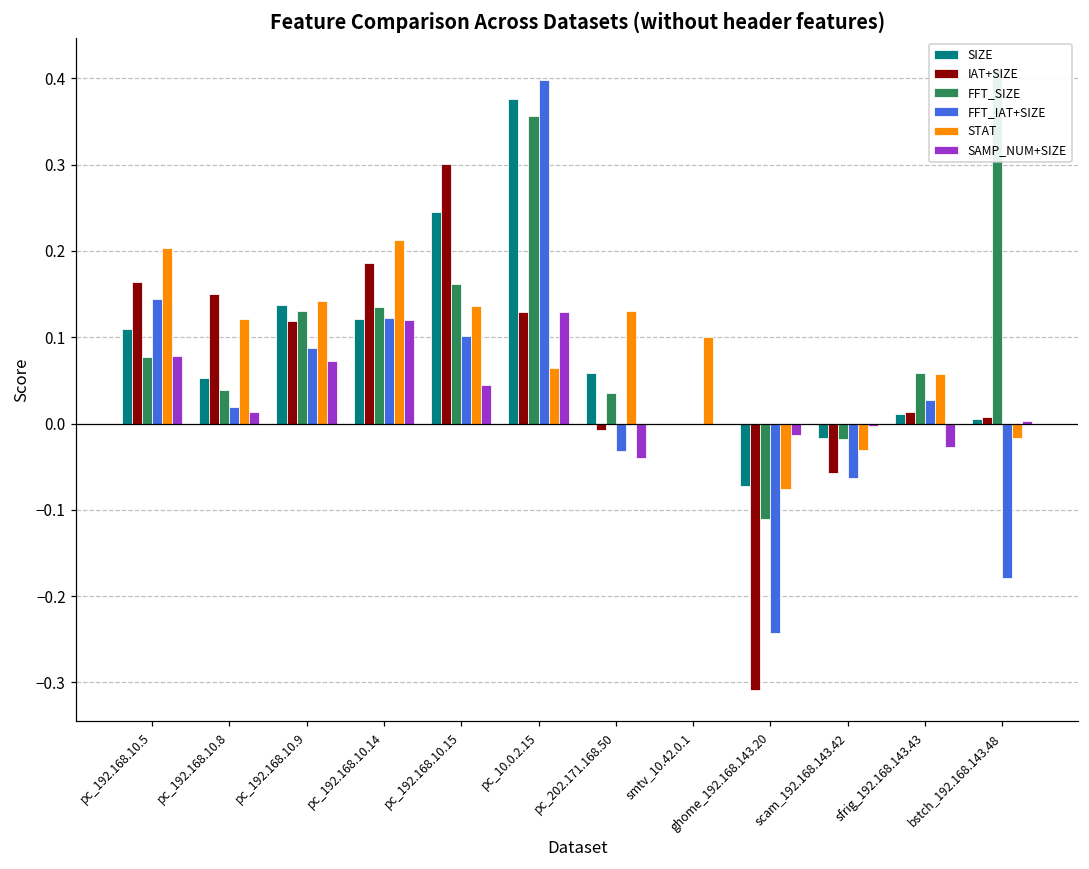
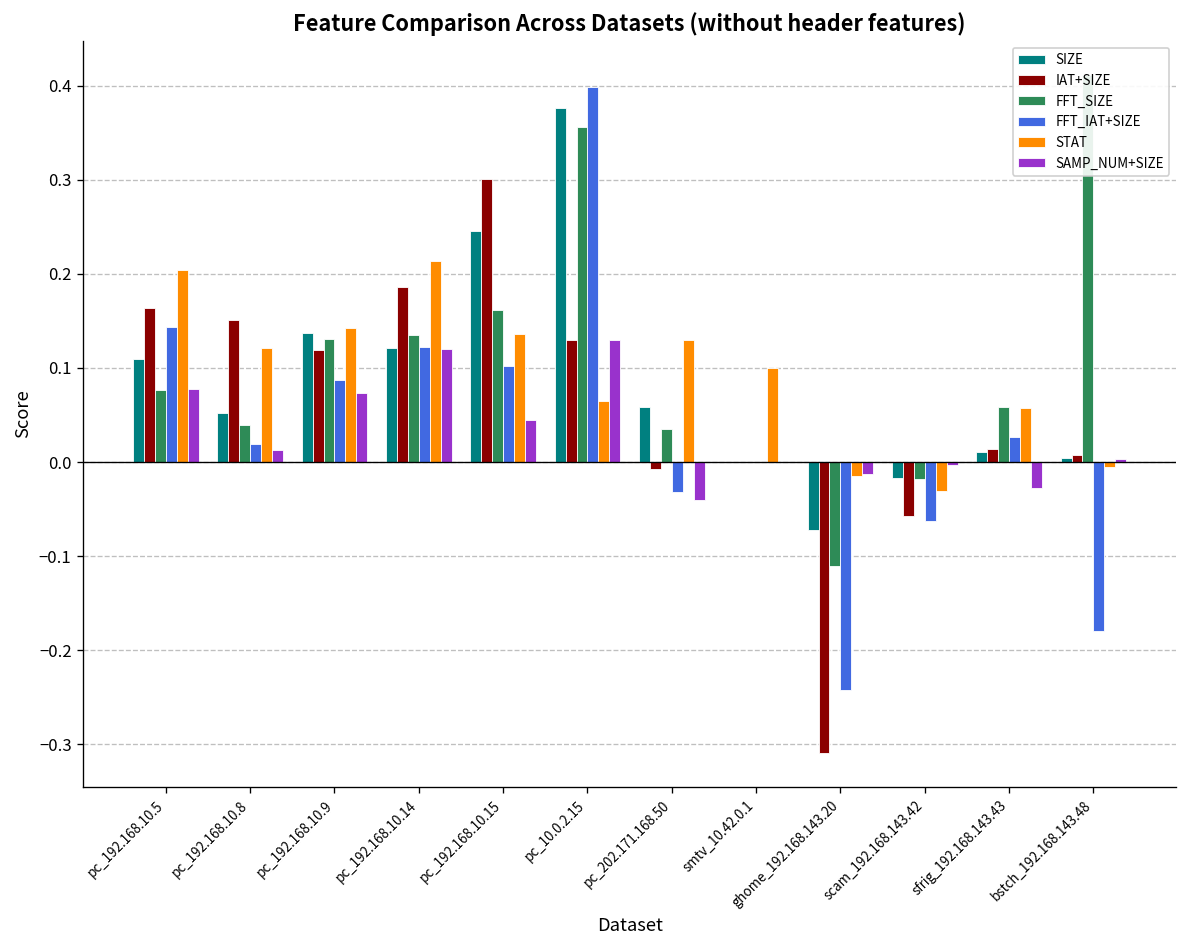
STAT, ghome_192.168.143.20: -0.08 -> -0.01
STAT, bstch_192.168.143.48: -0.02 -> -0.01
